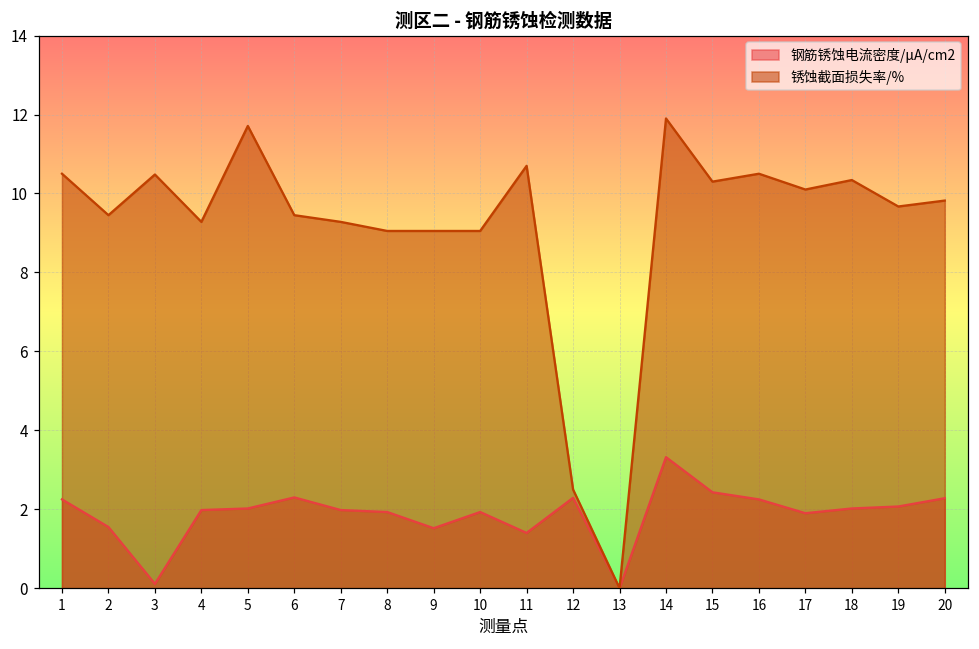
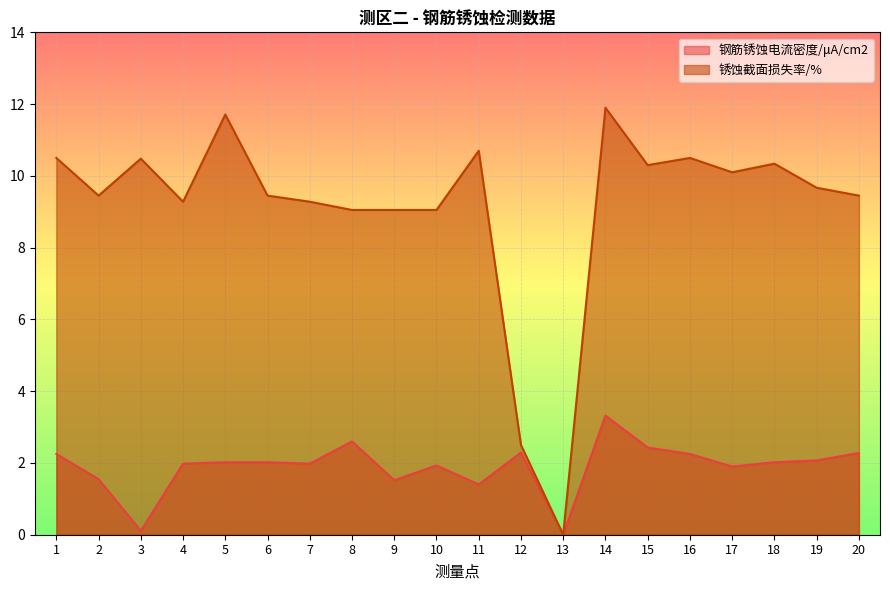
钢筋锈蚀电流密度/μA/cm2, 6: 2.3 -> 2.0
钢筋锈蚀电流密度/μA/cm2, 8: 1.9 -> 2.6
锈蚀截面损失率/%, 20: 9.8 -> 9.5
